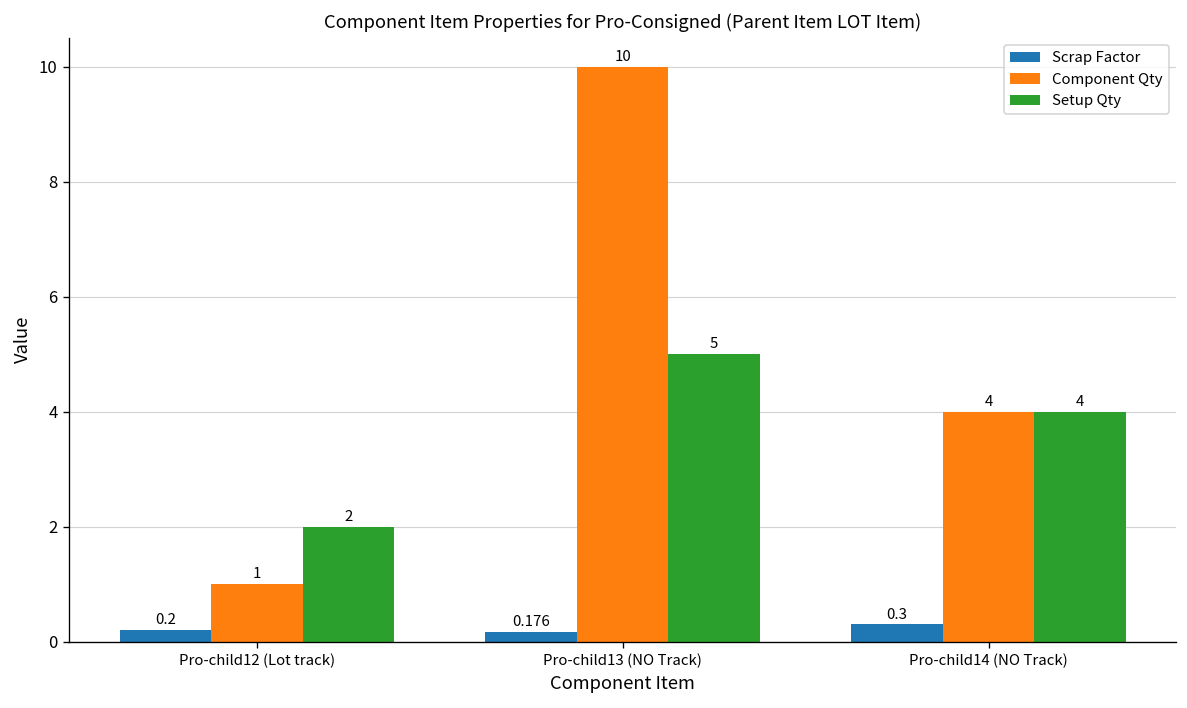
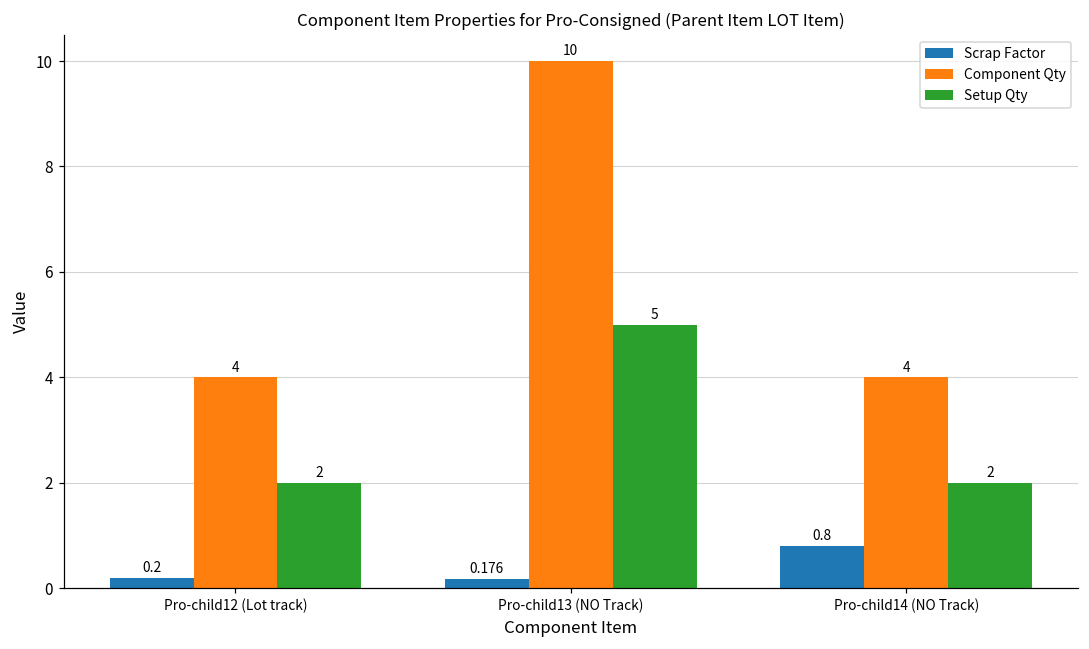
Component Qty, Pro-child12 (Lot track): 1 -> 4
Scrap Factor, Pro-child14 (NO Track): 0.3 -> 0.8
Setup Qty, Pro-child14 (NO Track): 4 -> 2
